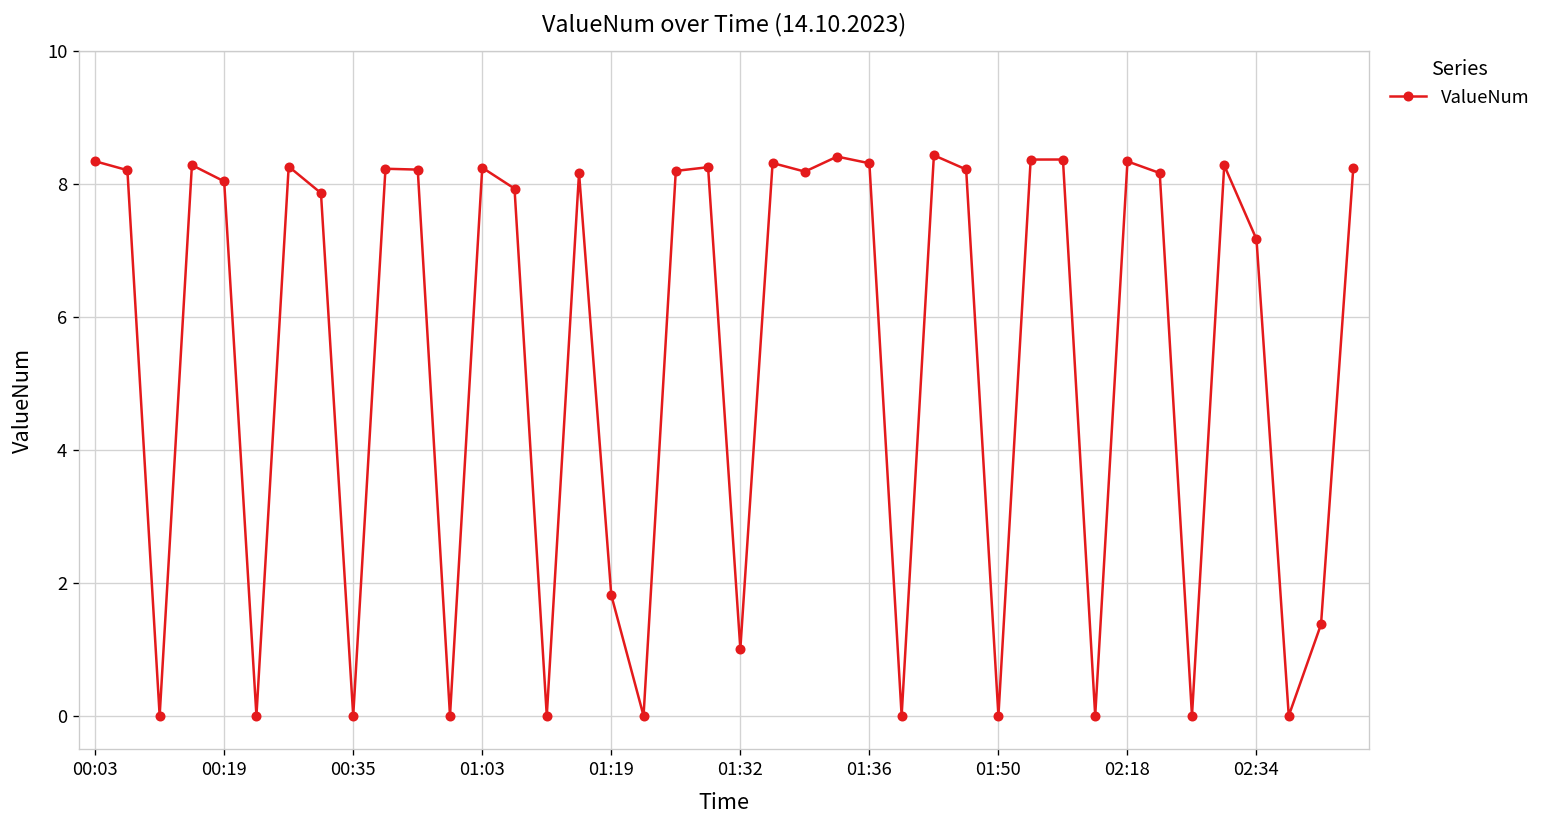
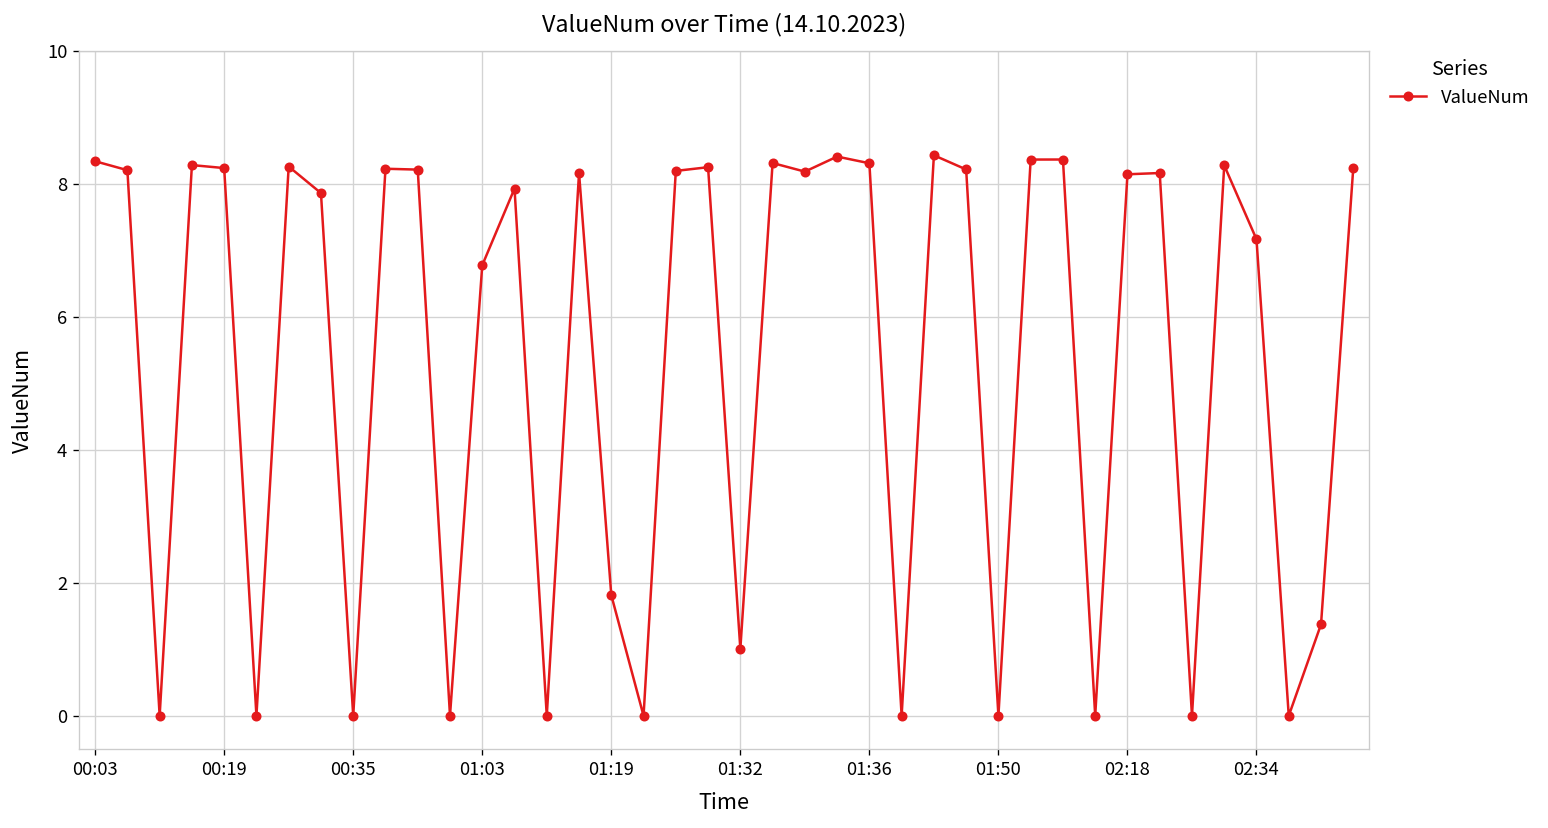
00:19: 8.0 -> 8.2
01:03: 8.2 -> 6.8
02:18: 8.3 -> 8.1
